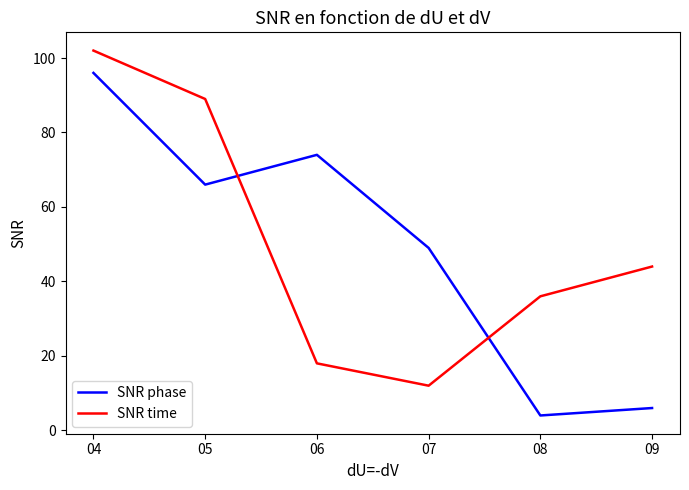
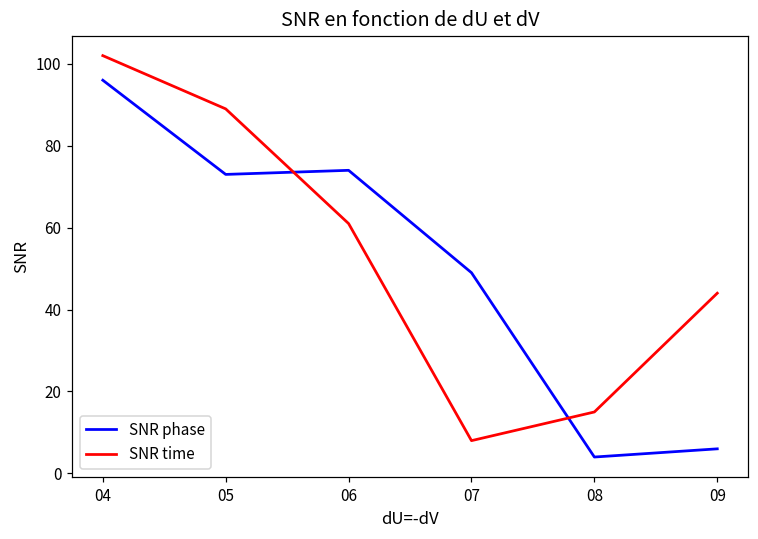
SNR phase, 05: 66 -> 73
SNR time, 06: 18 -> 61
SNR time, 07: 12 -> 8
SNR time, 08: 36 -> 15
